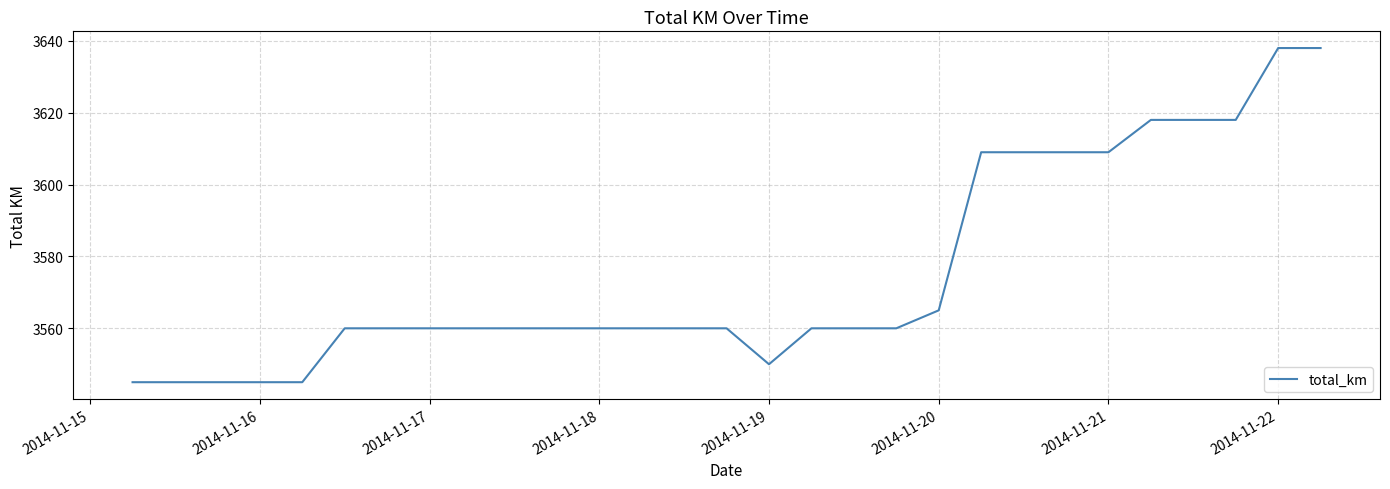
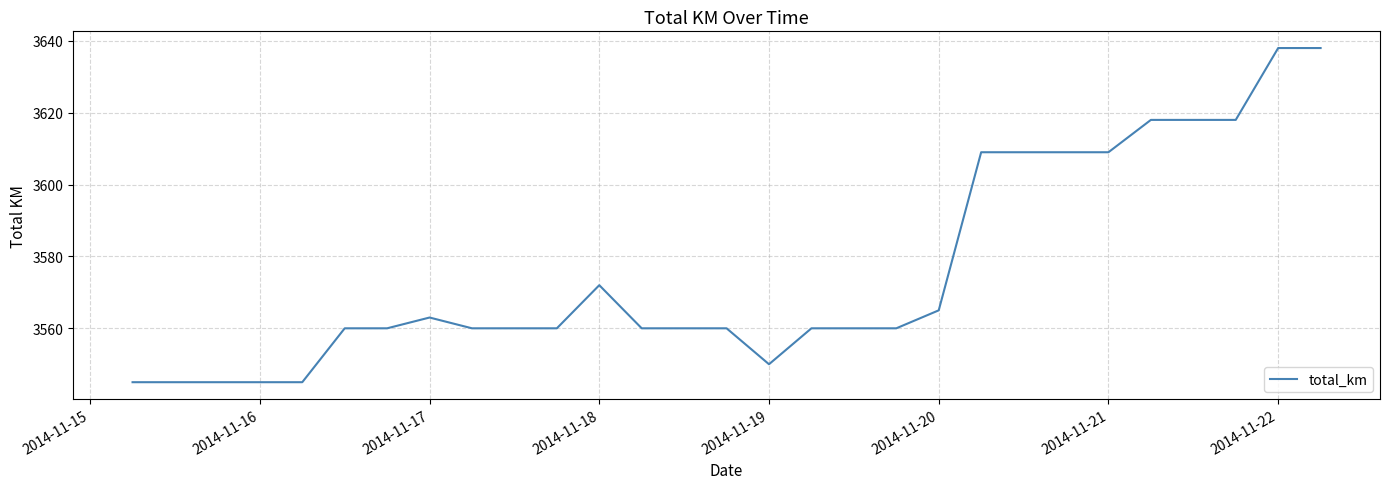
2014-11-17: 3560 -> 3563
2014-11-18: 3560 -> 3572
